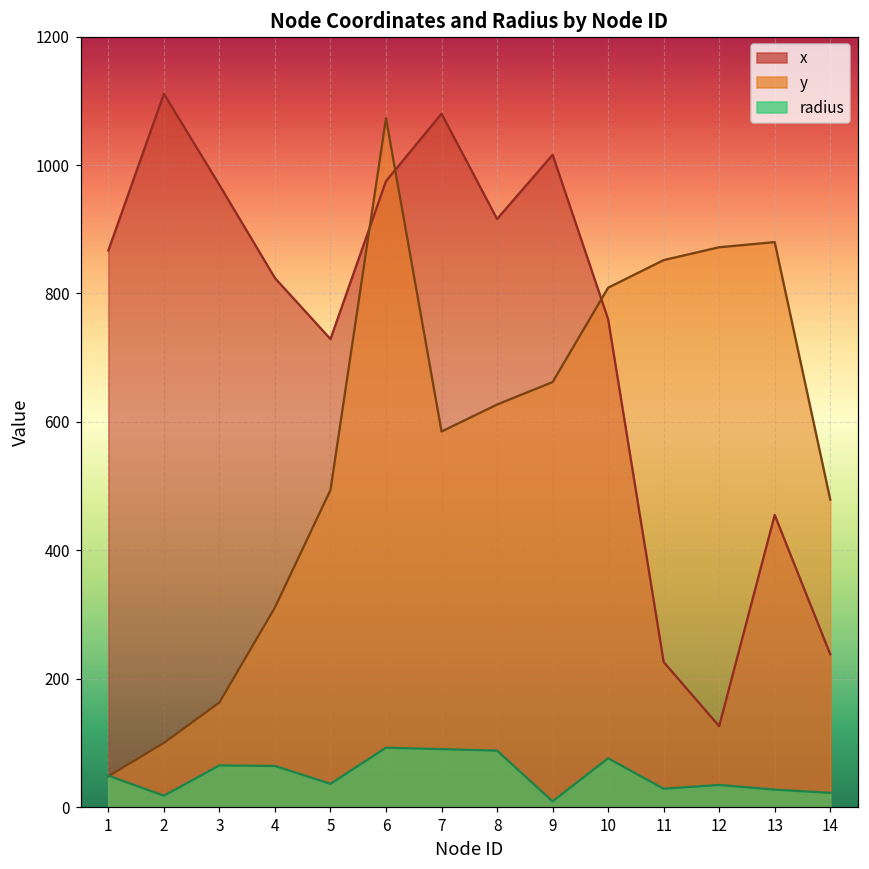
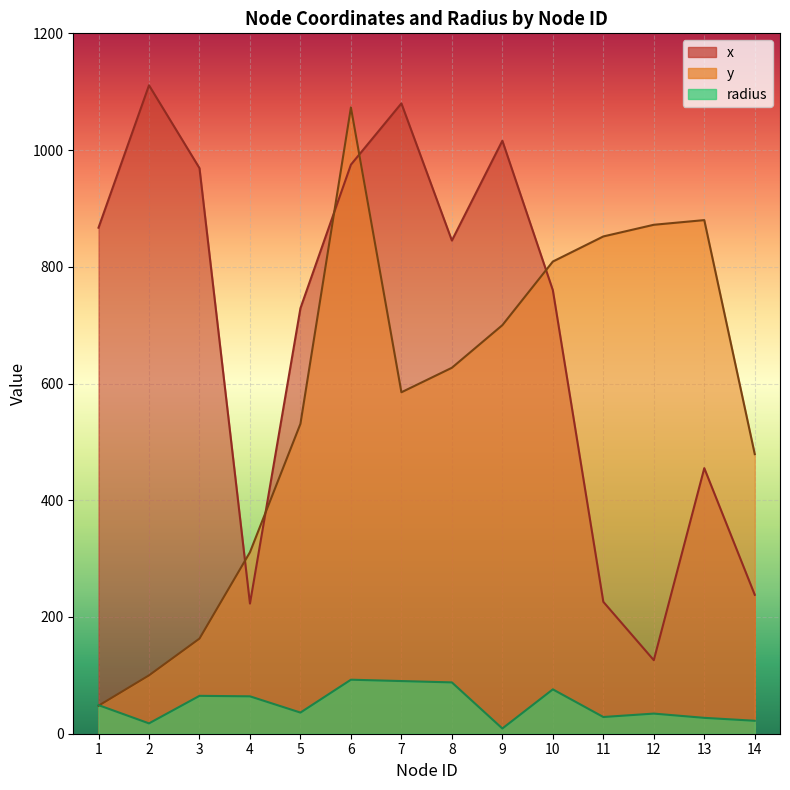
x, 4: 820 -> 220
y, 5: 490 -> 530
x, 8: 920 -> 850
y, 9: 660 -> 700
